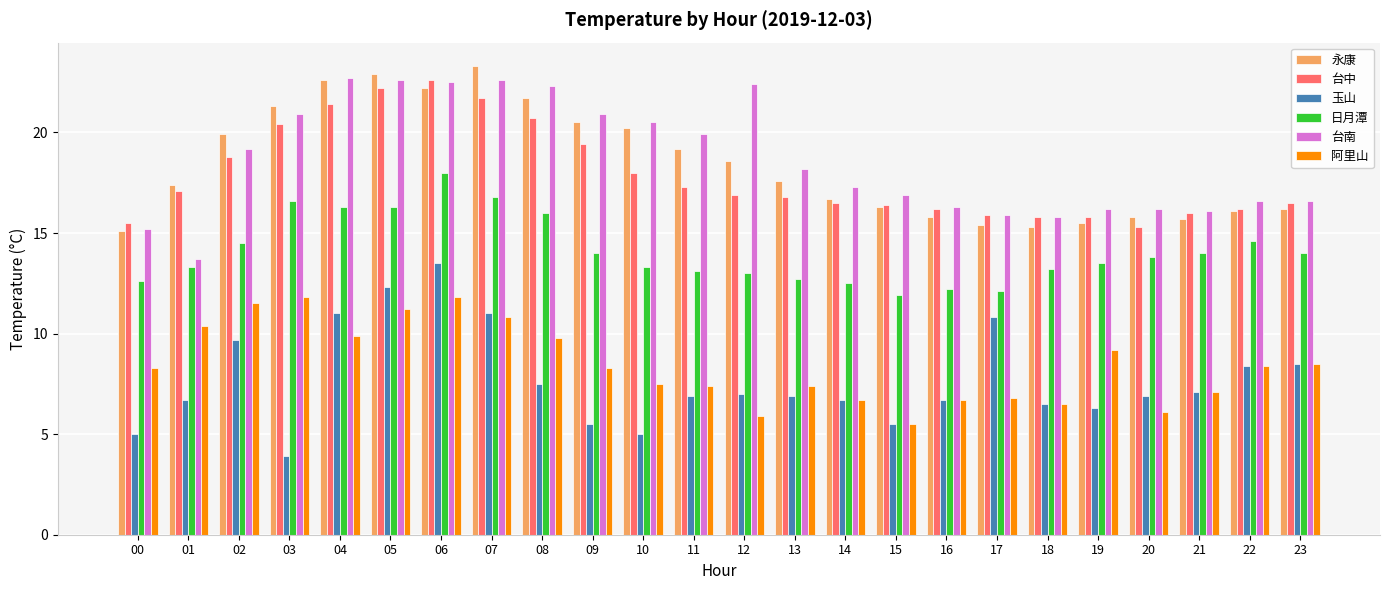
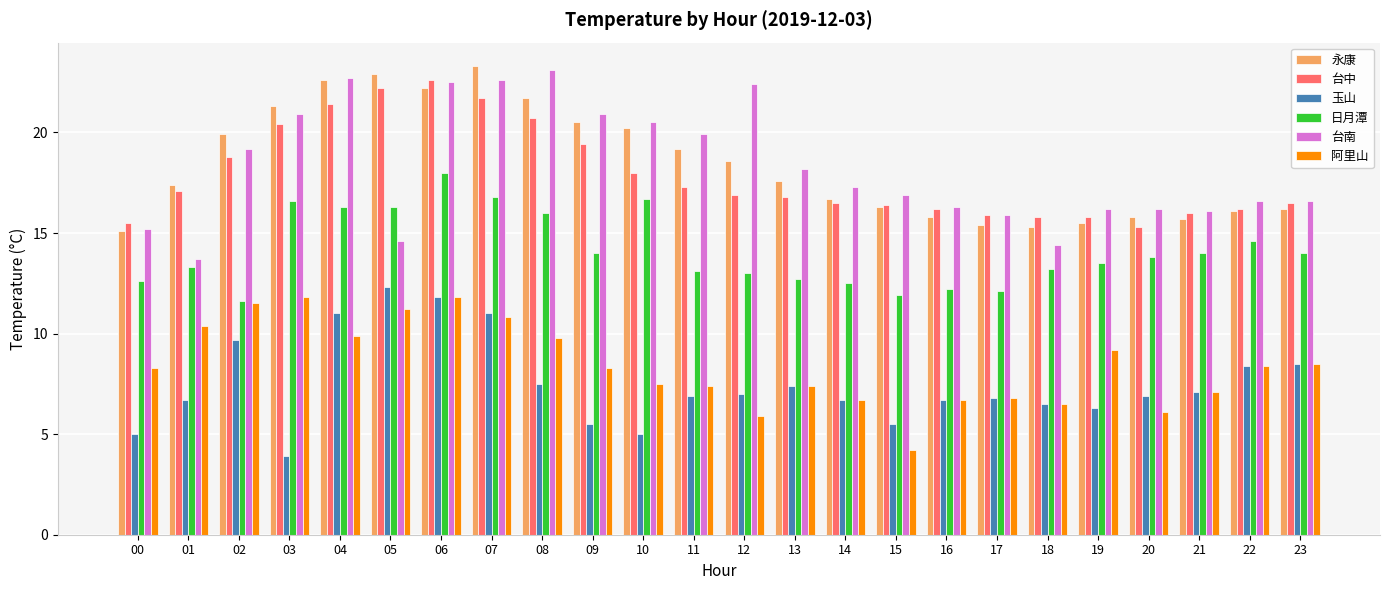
日月潭, 02: 14.5 -> 11.6
台南, 05: 22.6 -> 14.6
玉山, 06: 13.5 -> 11.8
台南, 08: 22.3 -> 23.1
日月潭, 10: 13.3 -> 16.7
玉山, 13: 6.9 -> 7.4
阿里山, 15: 5.5 -> 4.2
玉山, 17: 10.8 -> 6.8
台南, 18: 15.8 -> 14.4
